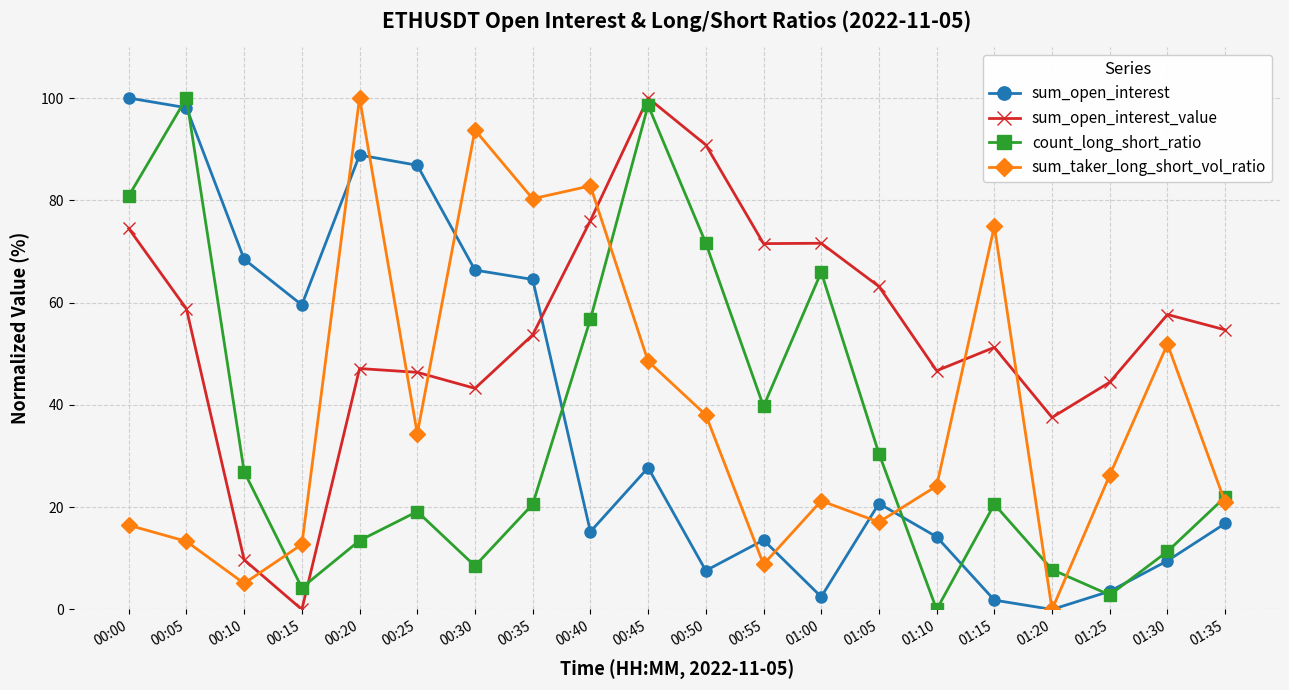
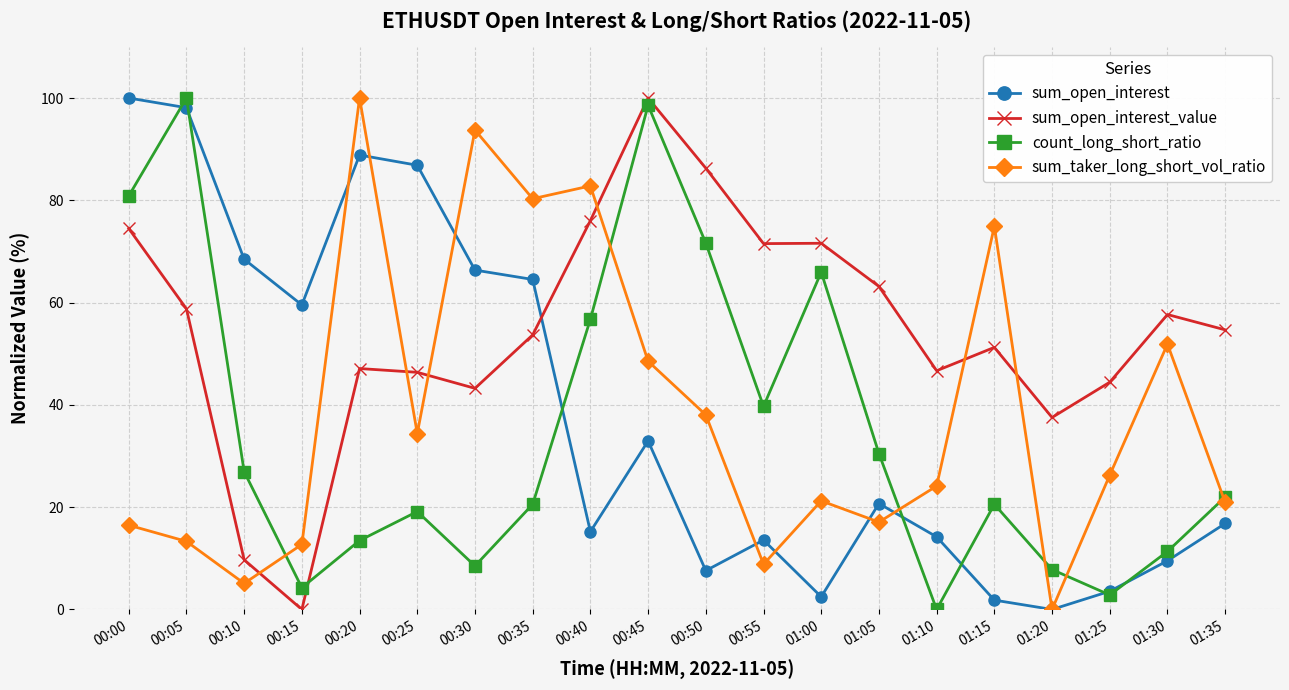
sum_open_interest, 00:45: 28 -> 33
sum_open_interest_value, 00:50: 91 -> 86
